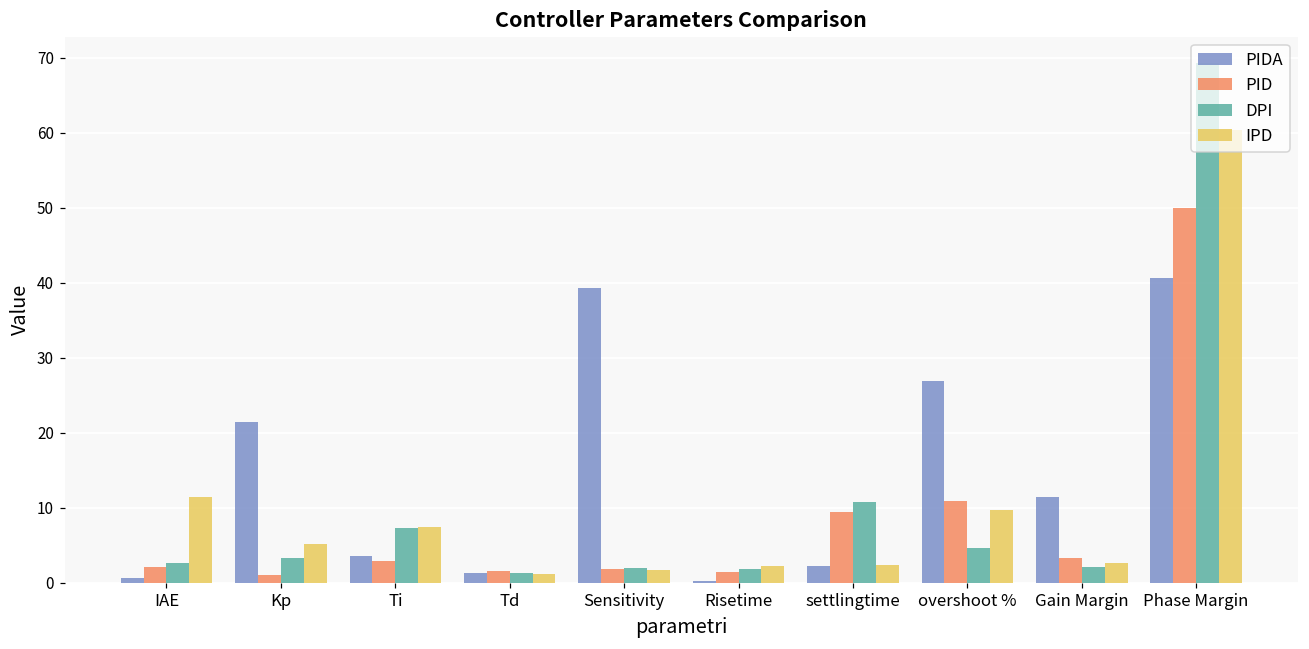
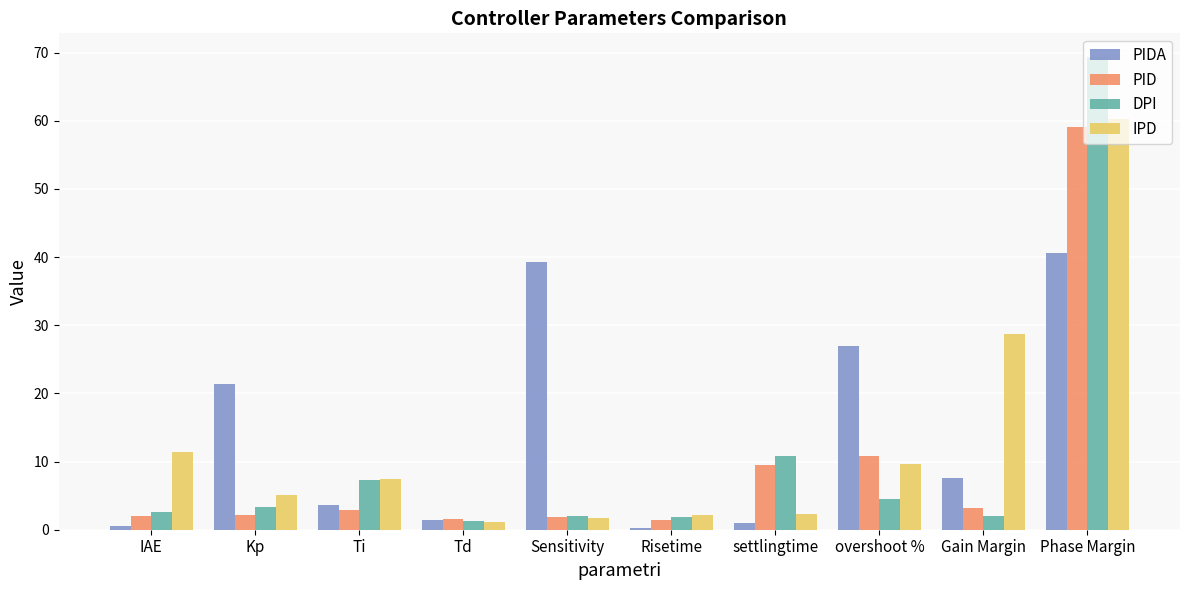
PID, Kp: 1 -> 2
PIDA, settlingtime: 2 -> 1
PIDA, Gain Margin: 11 -> 8
IPD, Gain Margin: 3 -> 29
PID, Phase Margin: 50 -> 59
